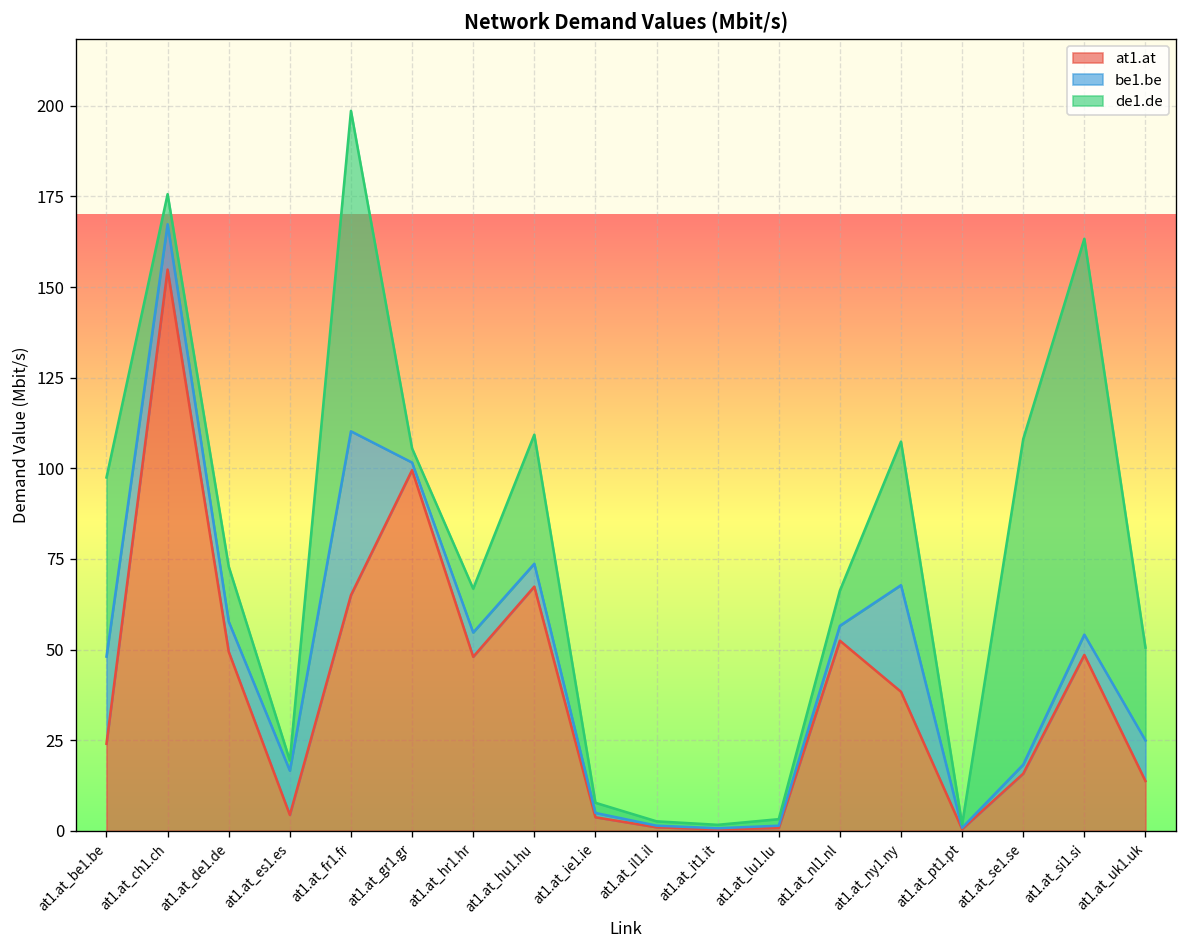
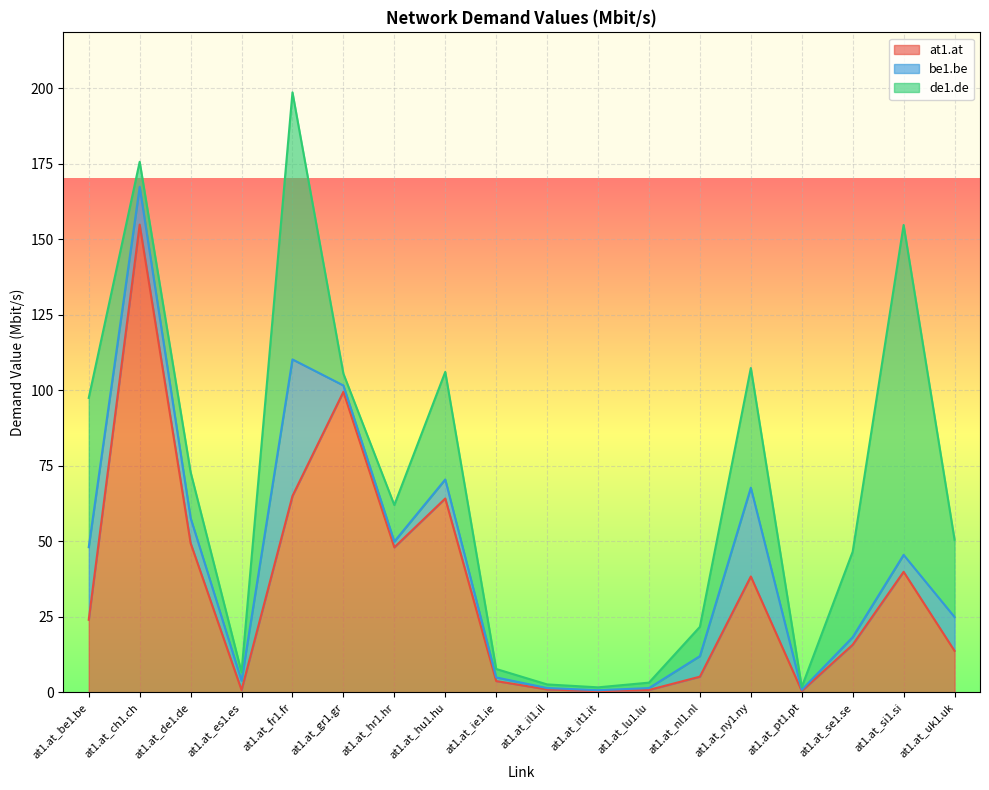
at1.at, at1.at_es1.es: 4 -> 1
be1.be, at1.at_es1.es: 12 -> 3
be1.be, at1.at_hr1.hr: 7 -> 2
at1.at, at1.at_hu1.hu: 67 -> 64
at1.at, at1.at_nl1.nl: 52 -> 5
be1.be, at1.at_nl1.nl: 4 -> 7
de1.de, at1.at_se1.se: 90 -> 28
at1.at, at1.at_si1.si: 49 -> 40
